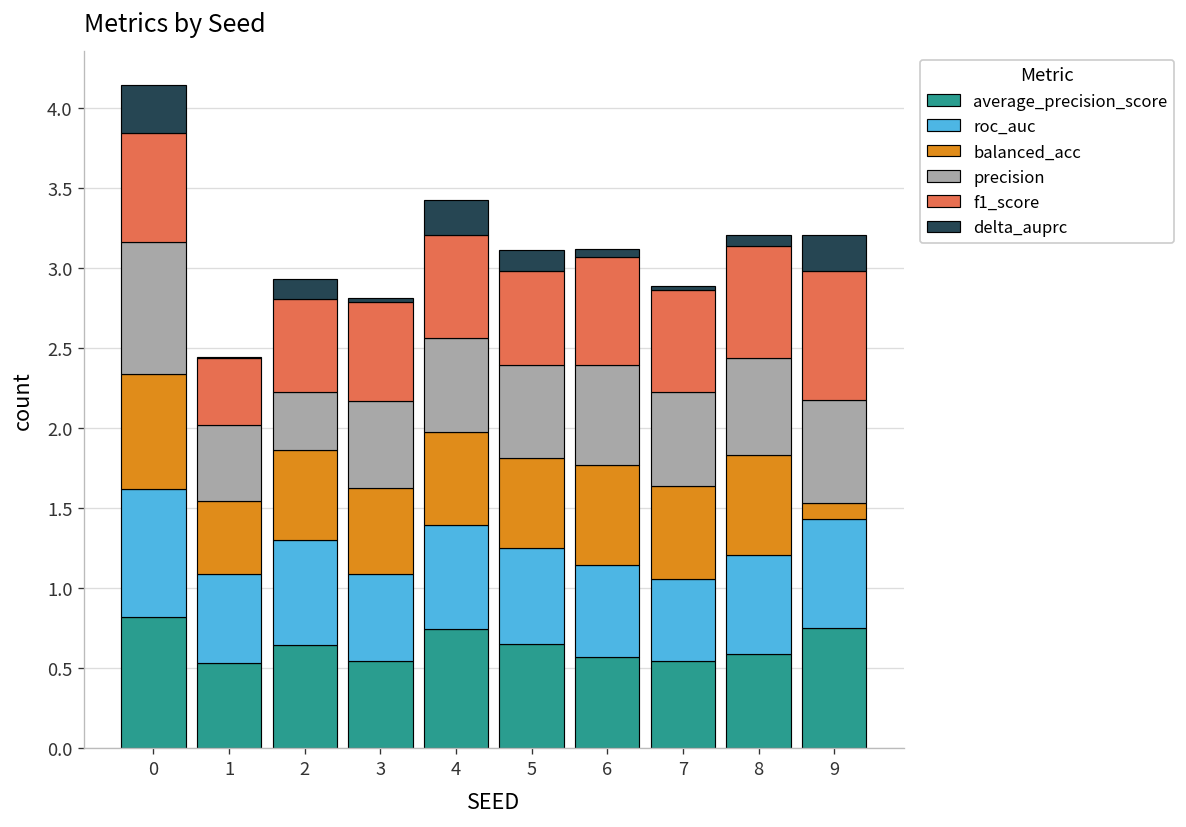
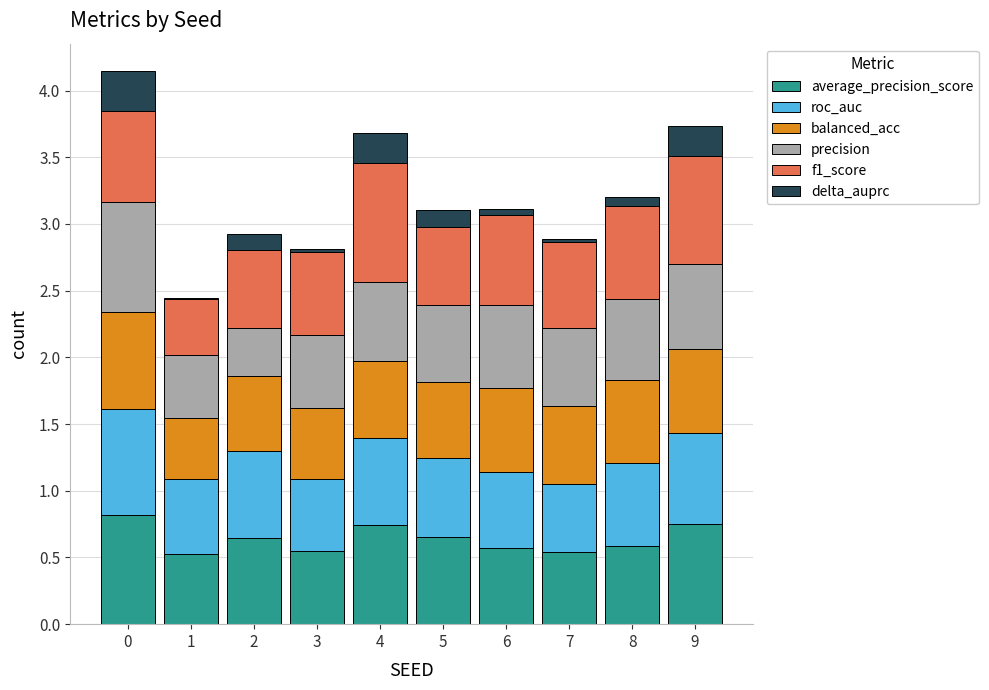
f1_score, 4: 0.64 -> 0.90
balanced_acc, 9: 0.10 -> 0.63
